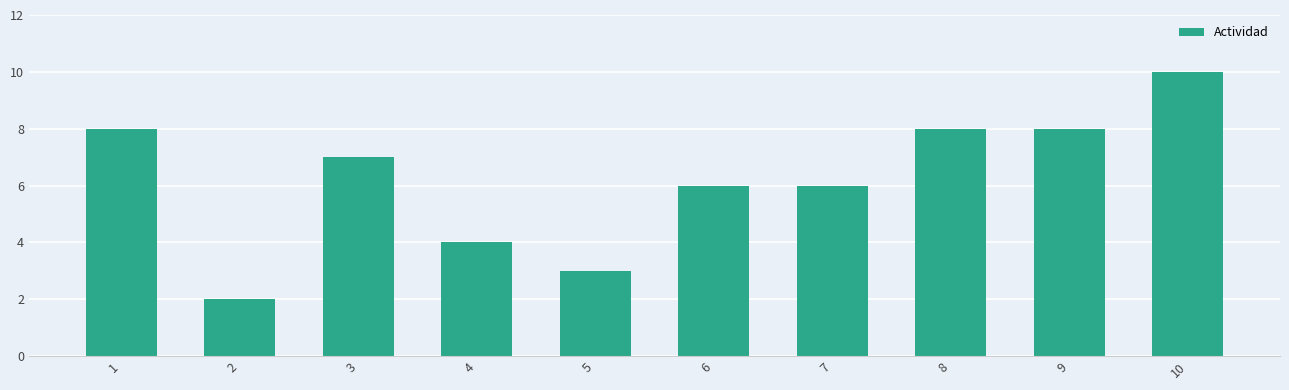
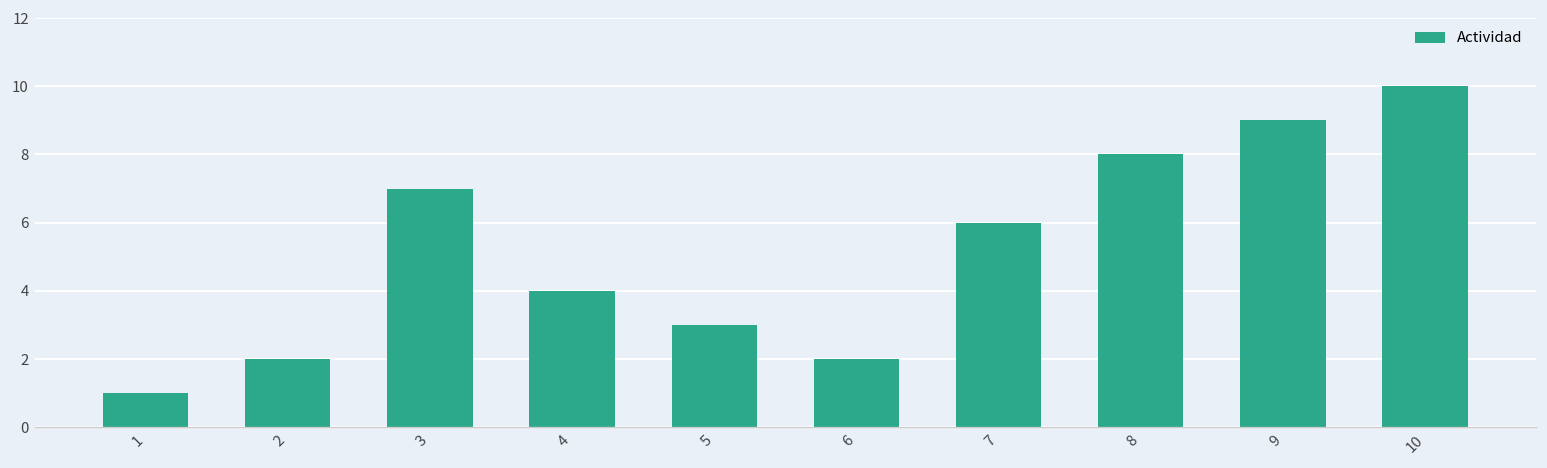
1: 8 -> 1
6: 6 -> 2
9: 8 -> 9
